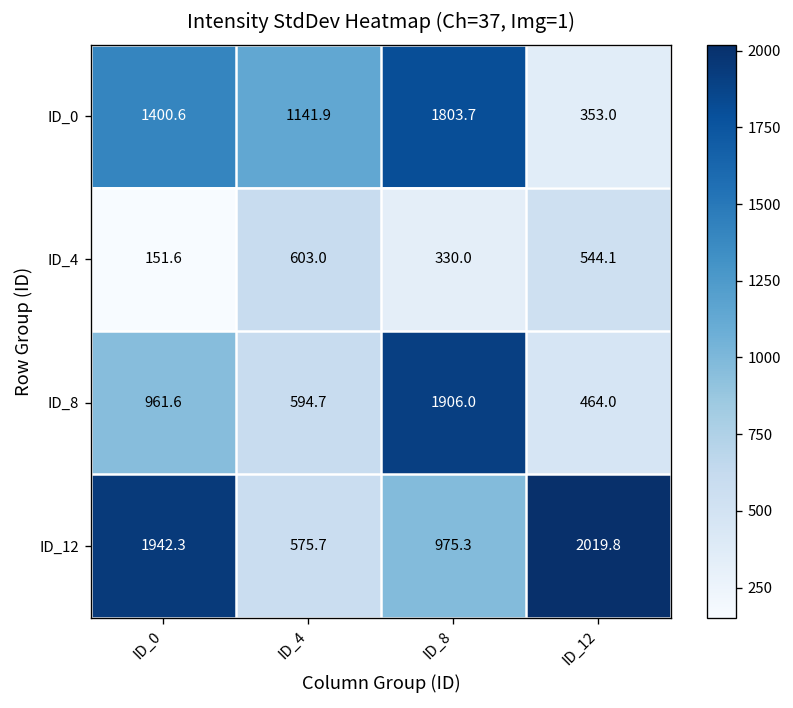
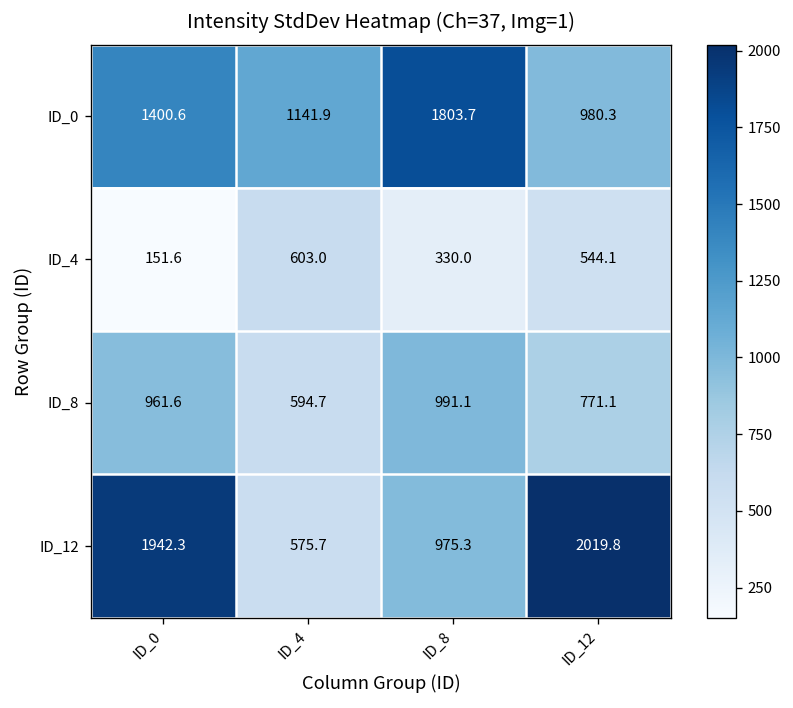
ID_0, ID_12: 353.0 -> 980.3
ID_8, ID_8: 1906.0 -> 991.1
ID_8, ID_12: 464.0 -> 771.1
